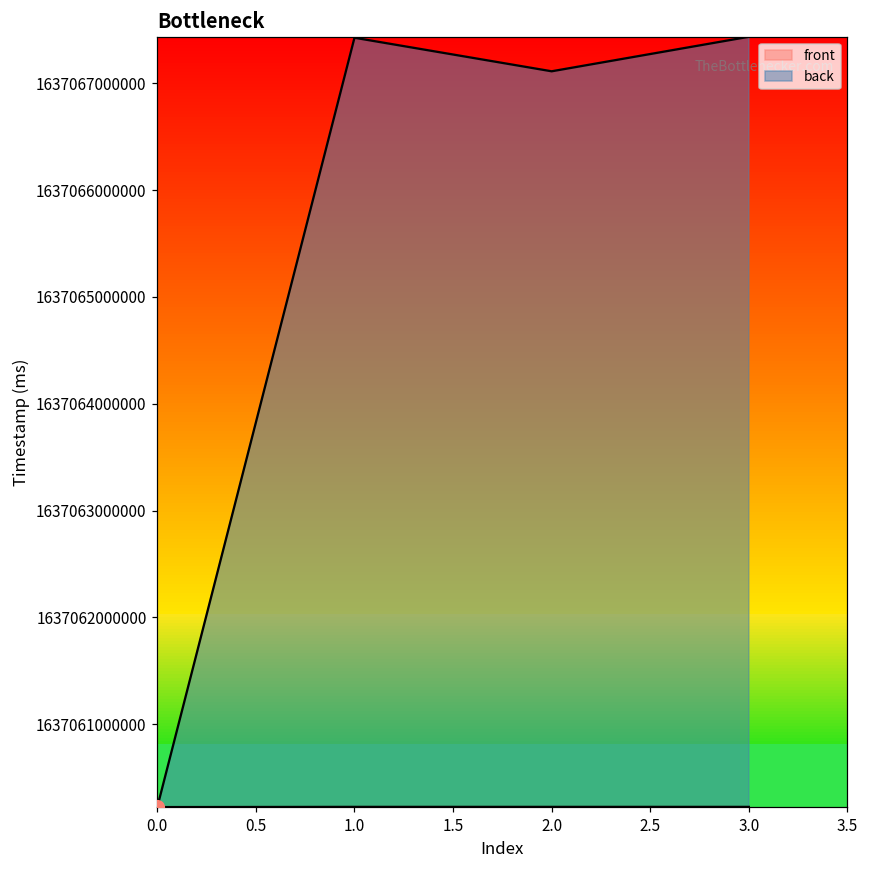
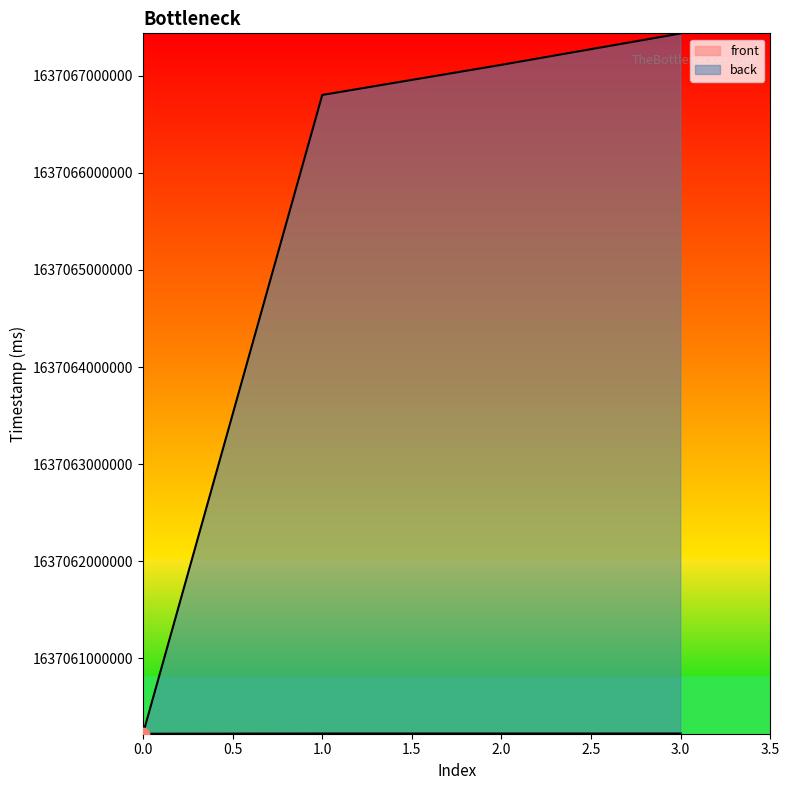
back, 1.0: 1637067400000 -> 1637066800000
